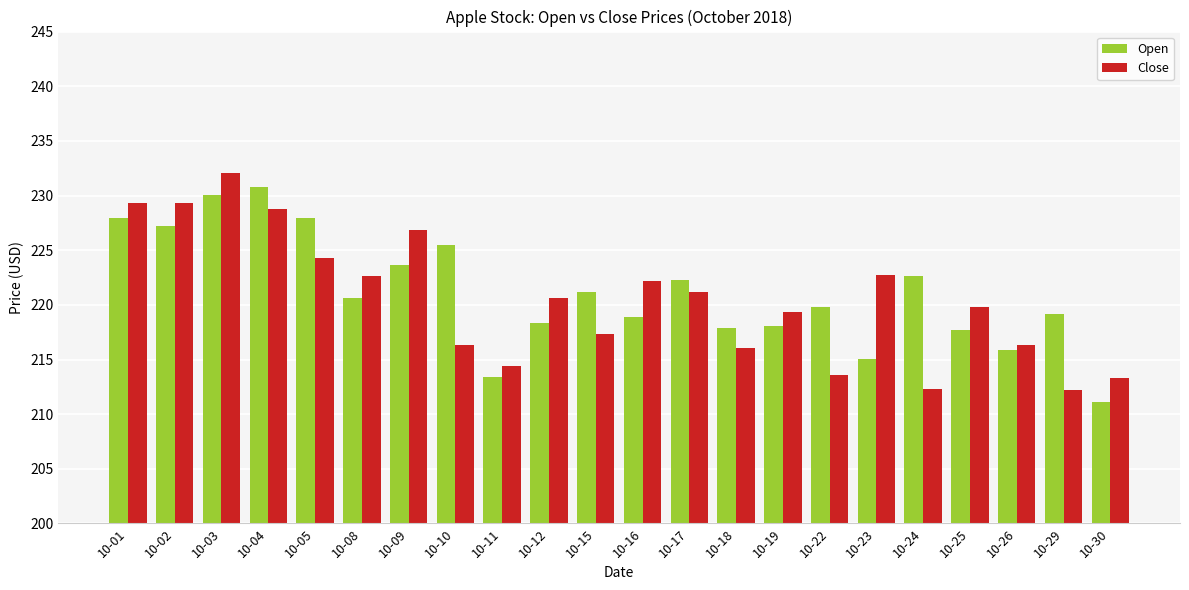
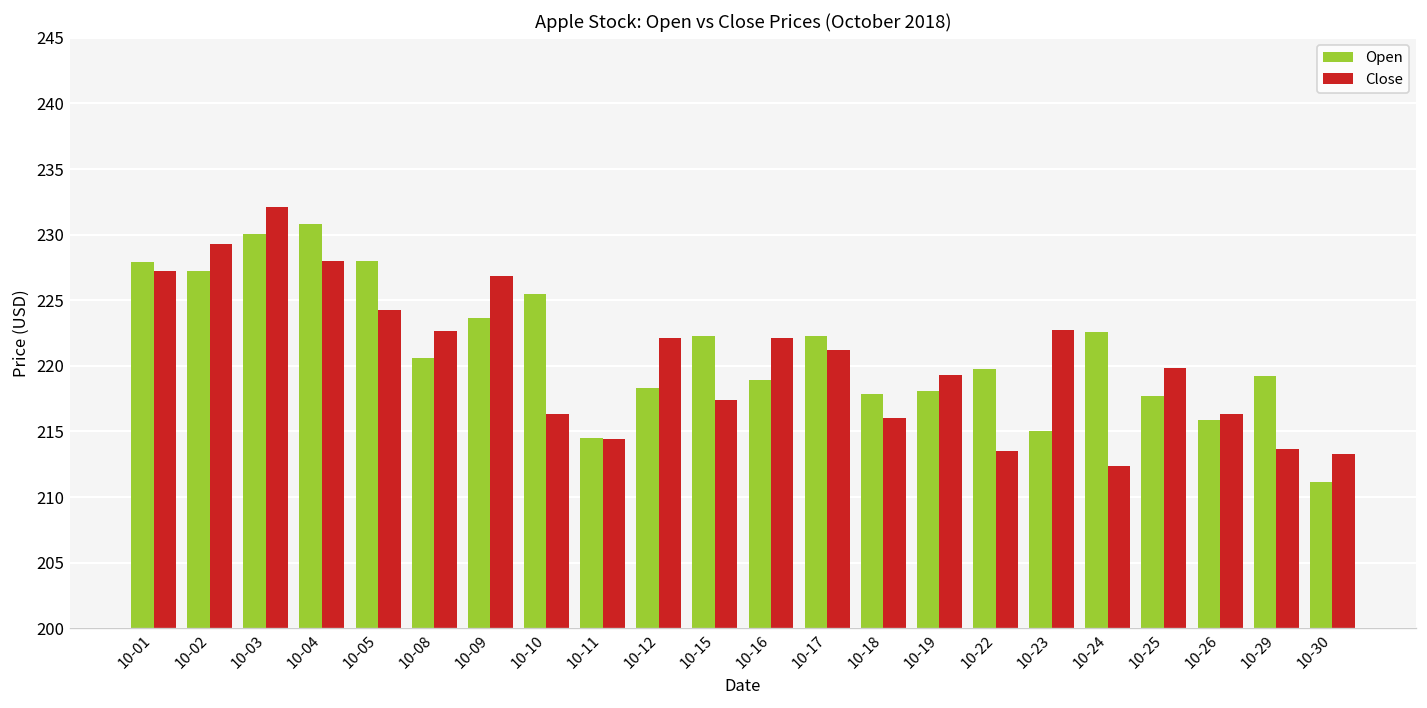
Close, 10-01: 229.3 -> 227.3
Close, 10-04: 228.7 -> 228.0
Open, 10-11: 213.4 -> 214.5
Close, 10-12: 220.7 -> 222.1
Open, 10-15: 221.2 -> 222.3
Close, 10-29: 212.2 -> 213.6
